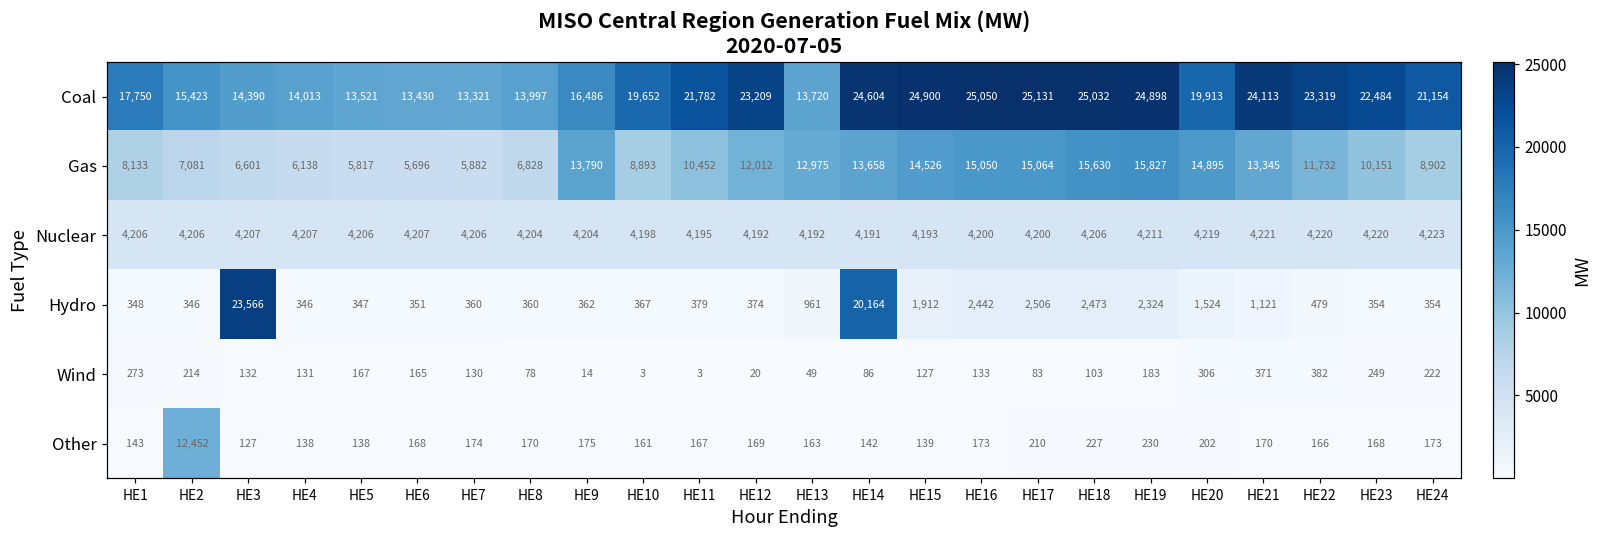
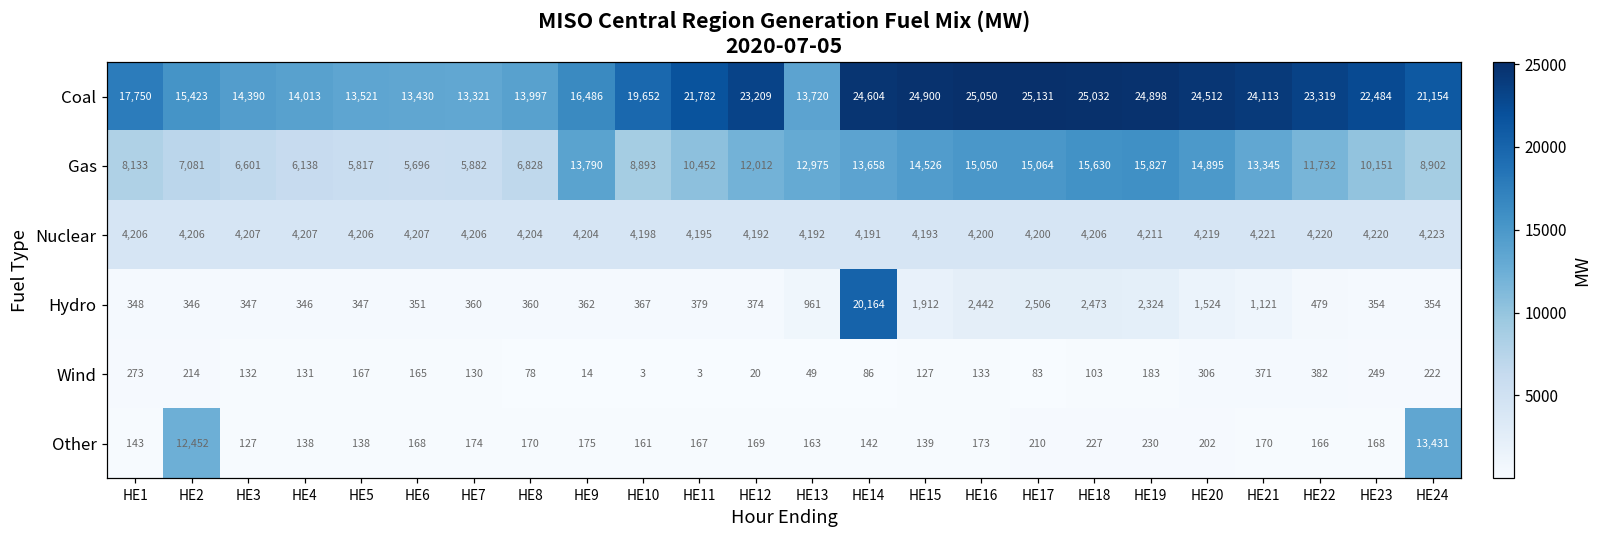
Coal, HE20: 19,913 -> 24,512
Hydro, HE3: 23,566 -> 347
Other, HE24: 173 -> 13,431
